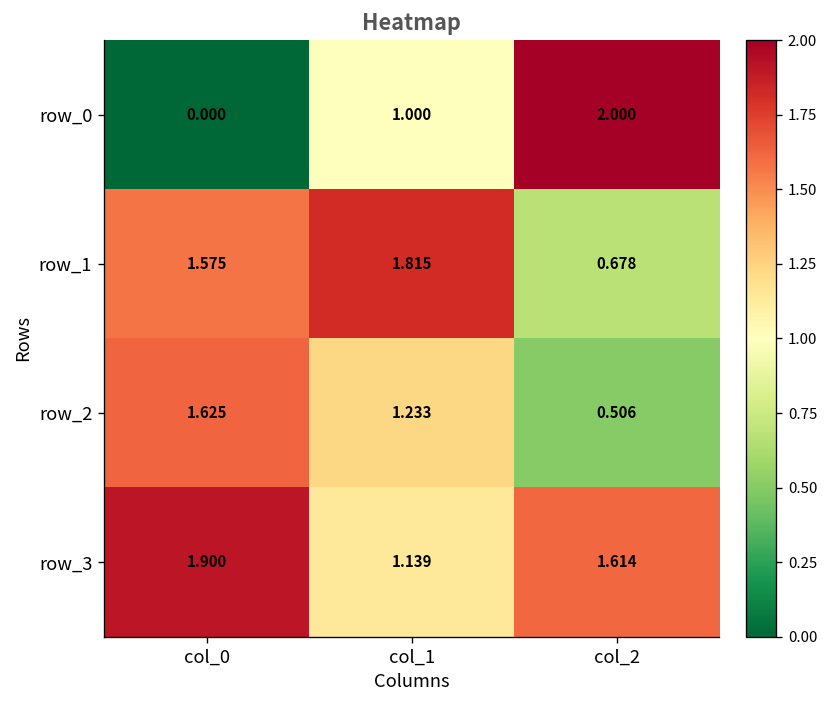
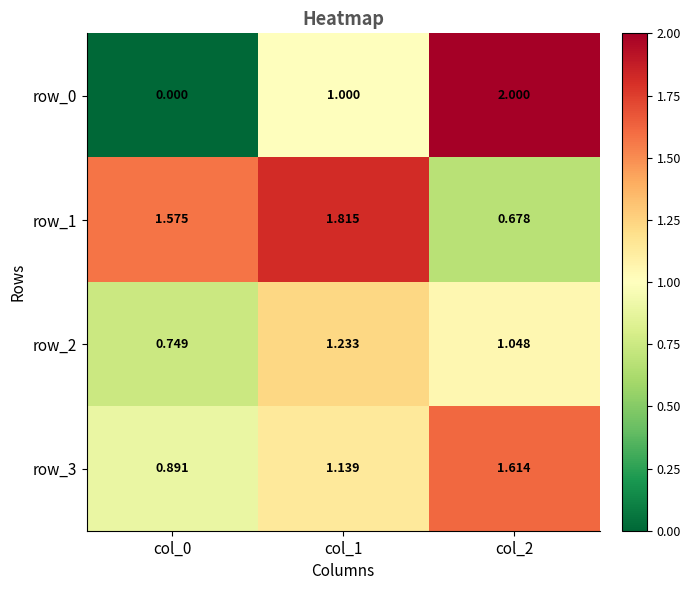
row_2, col_0: 1.625 -> 0.749
row_2, col_2: 0.506 -> 1.048
row_3, col_0: 1.900 -> 0.891
